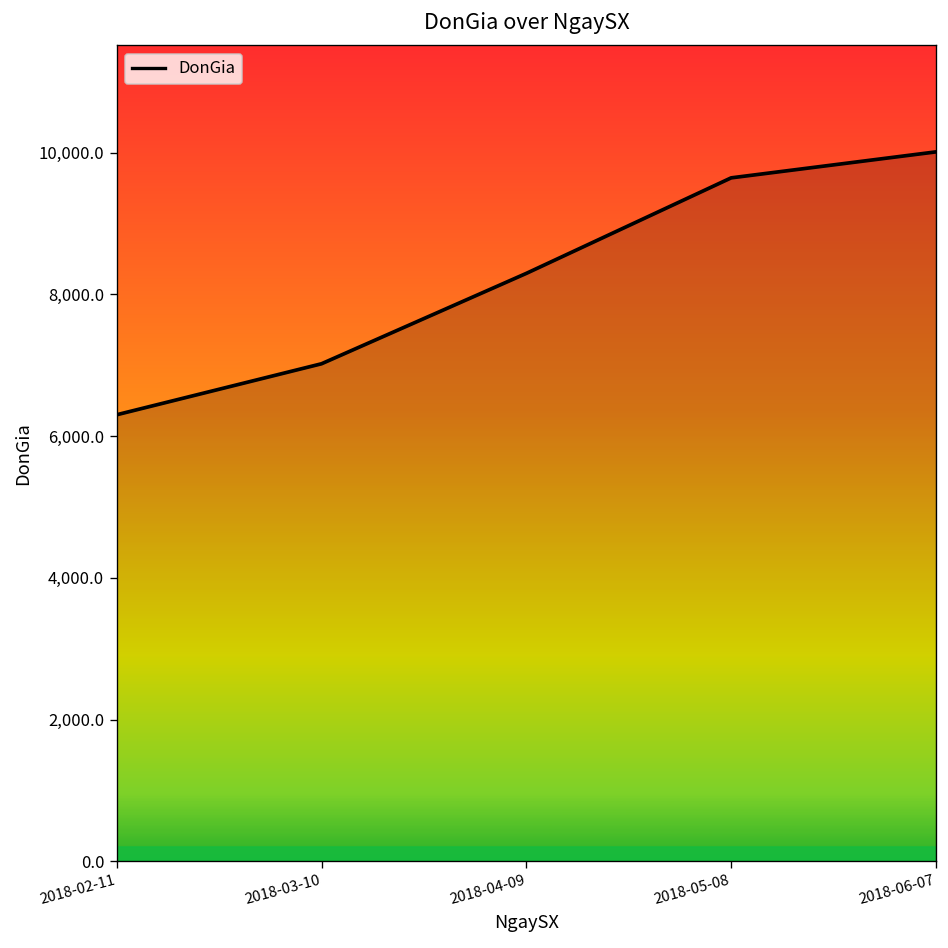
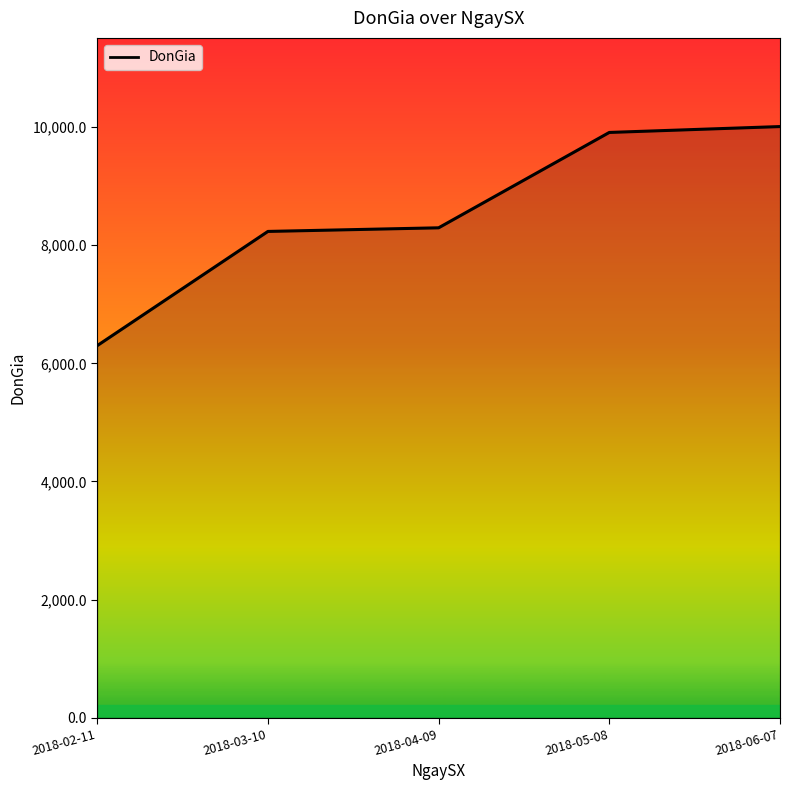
2018-03-10: 7,000 -> 8,200
2018-05-08: 9,600 -> 9,900
